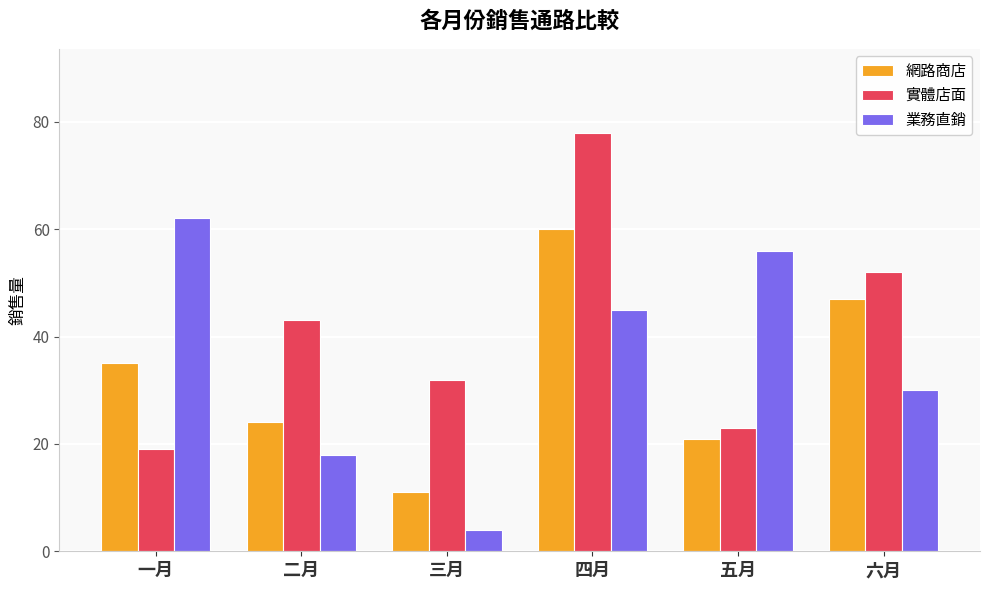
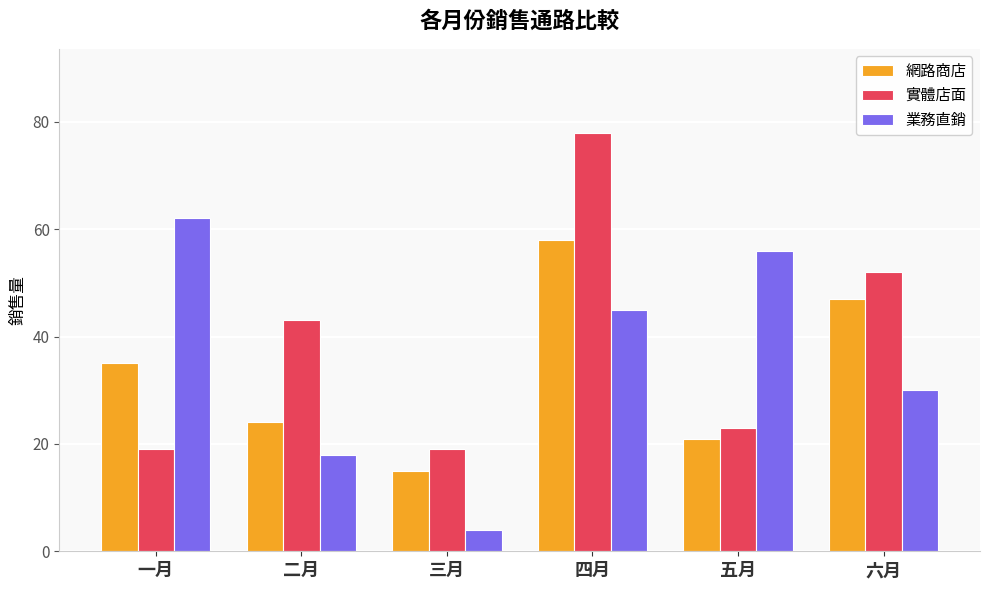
網路商店, 三月: 11 -> 15
實體店面, 三月: 32 -> 19
網路商店, 四月: 60 -> 58
